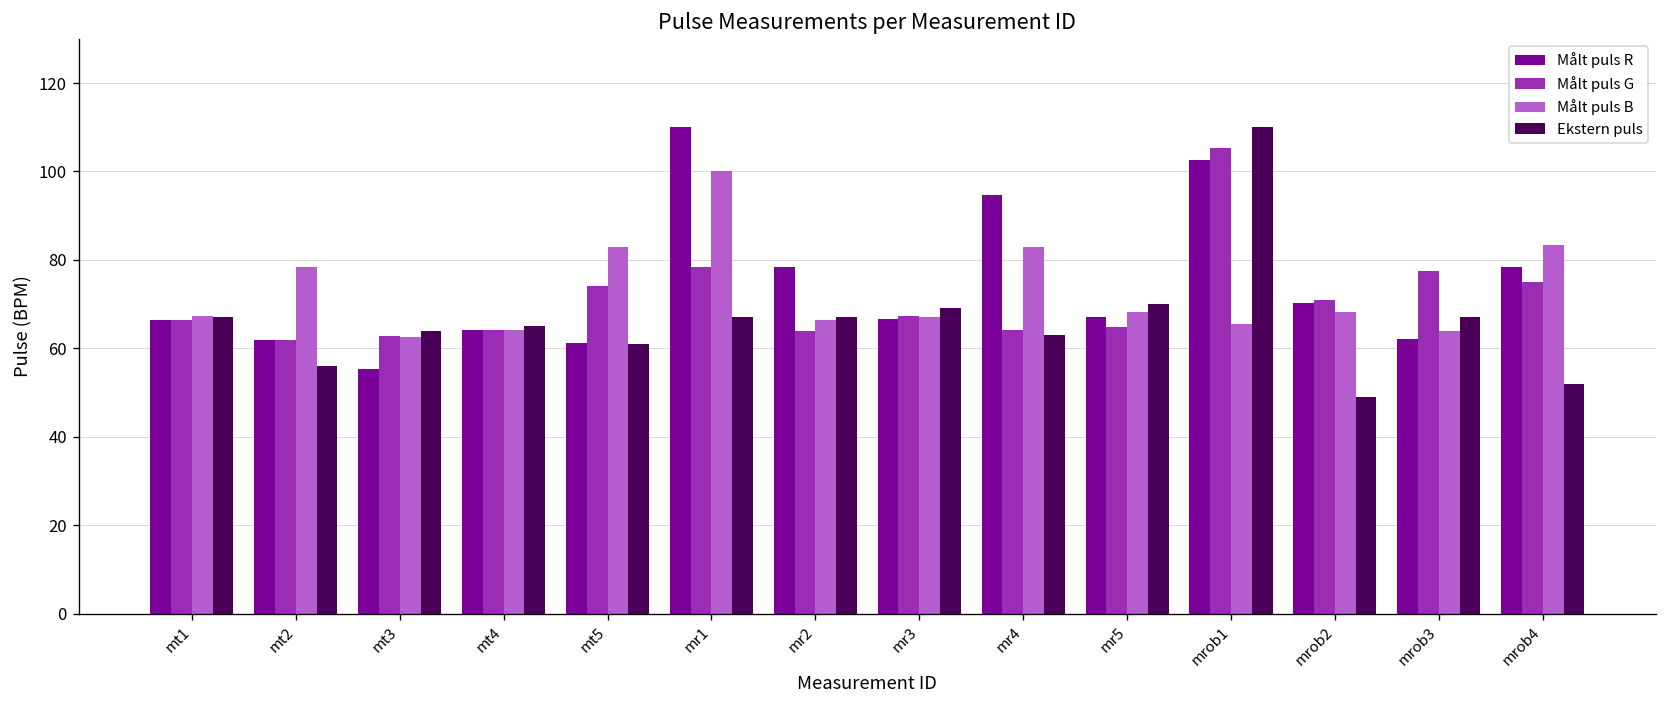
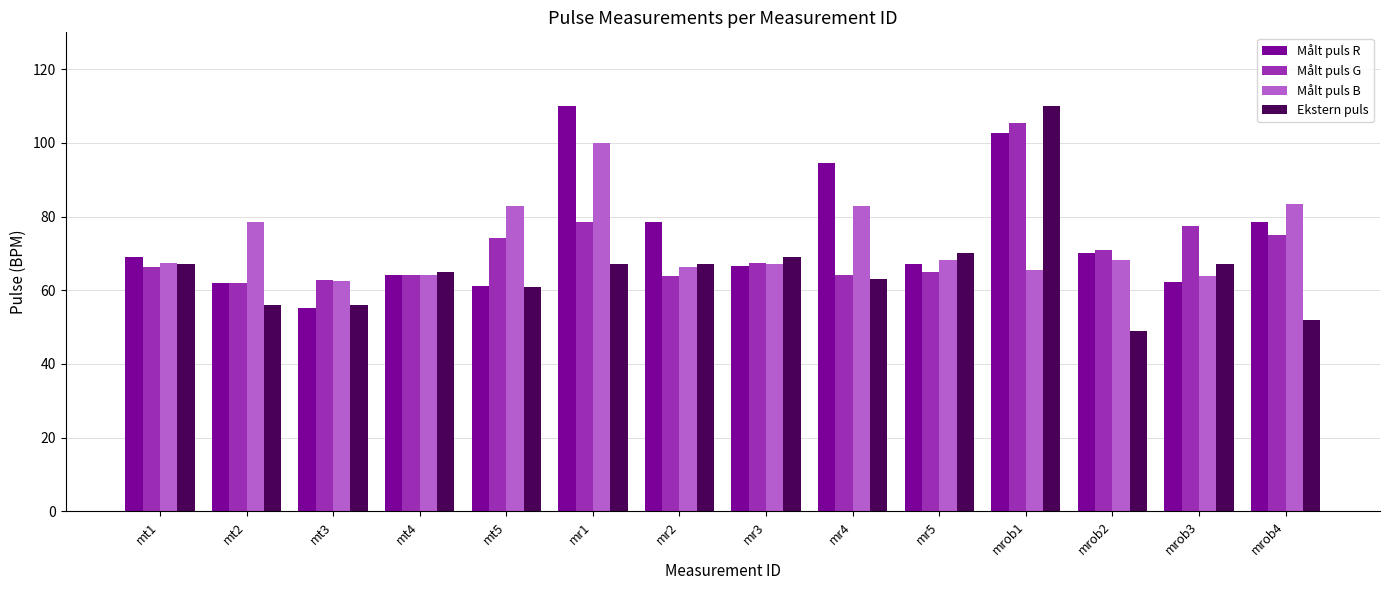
Målt puls R, mt1: 66 -> 69
Ekstern puls, mt3: 64 -> 56
